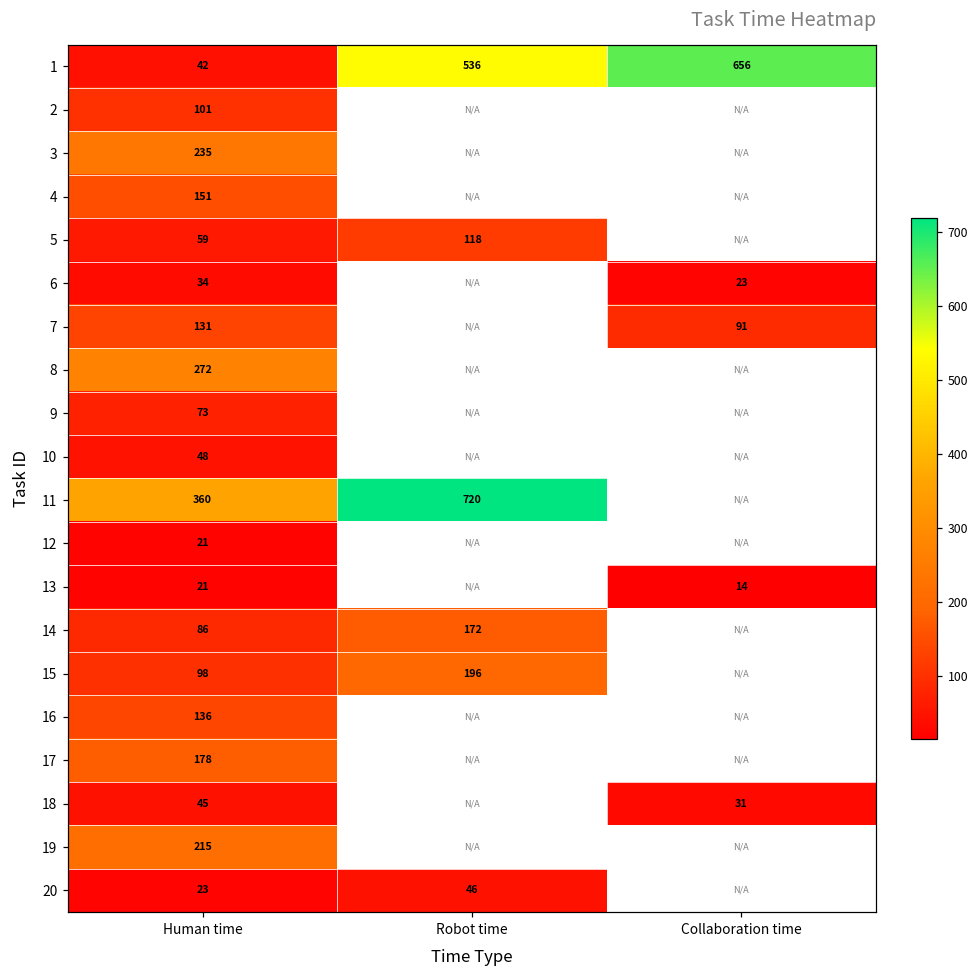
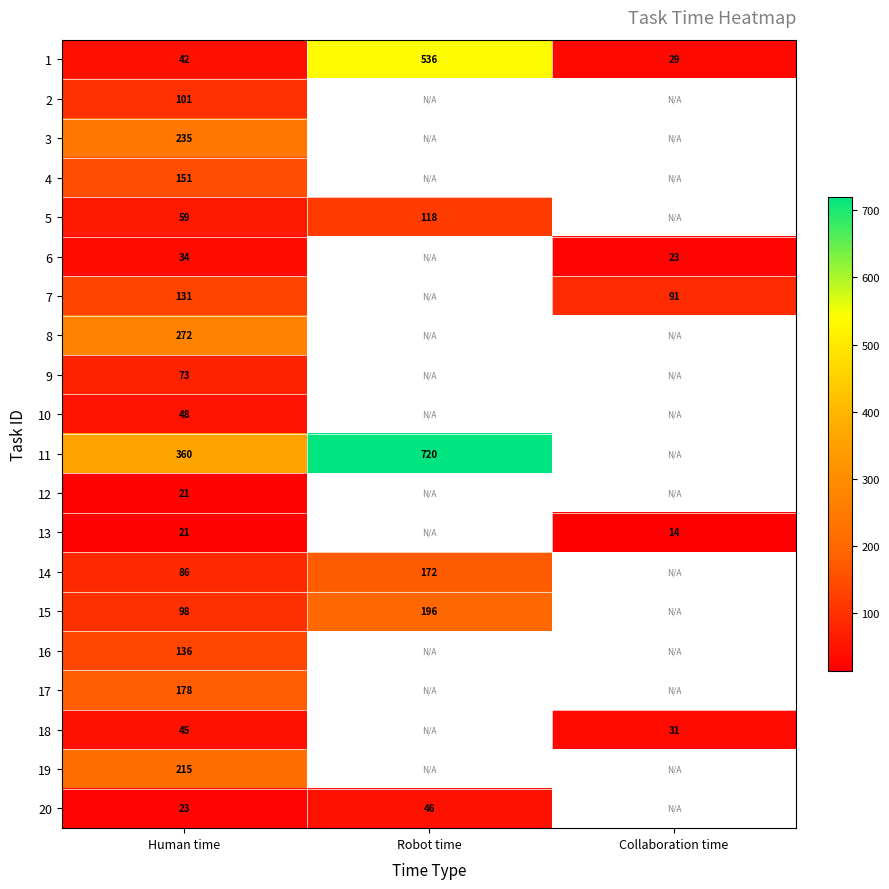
1, Collaboration time: 656 -> 29
